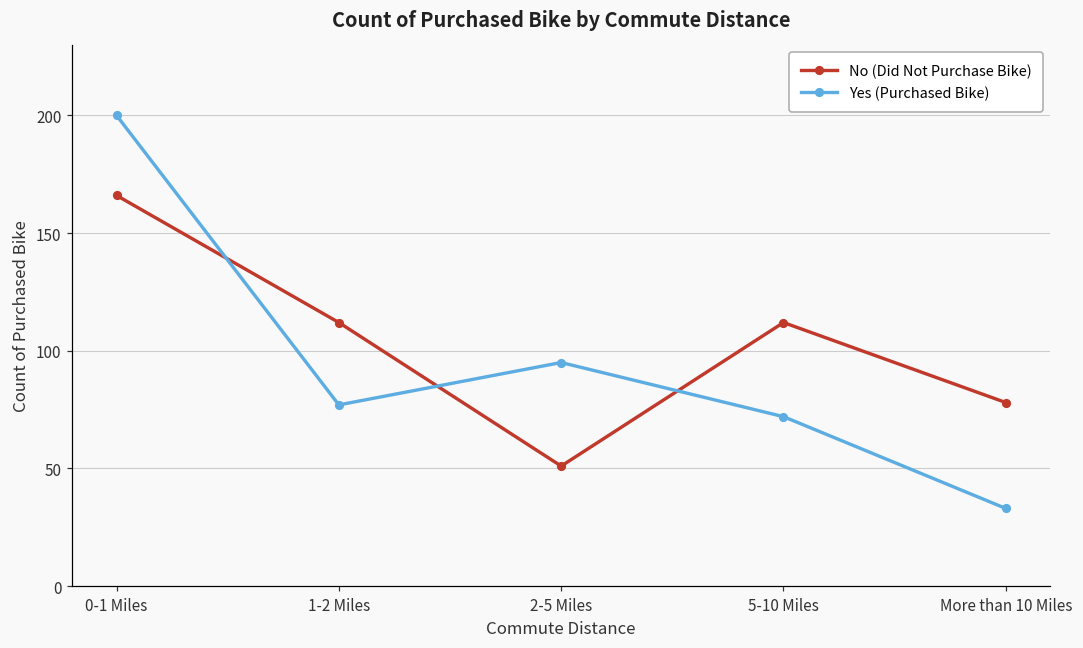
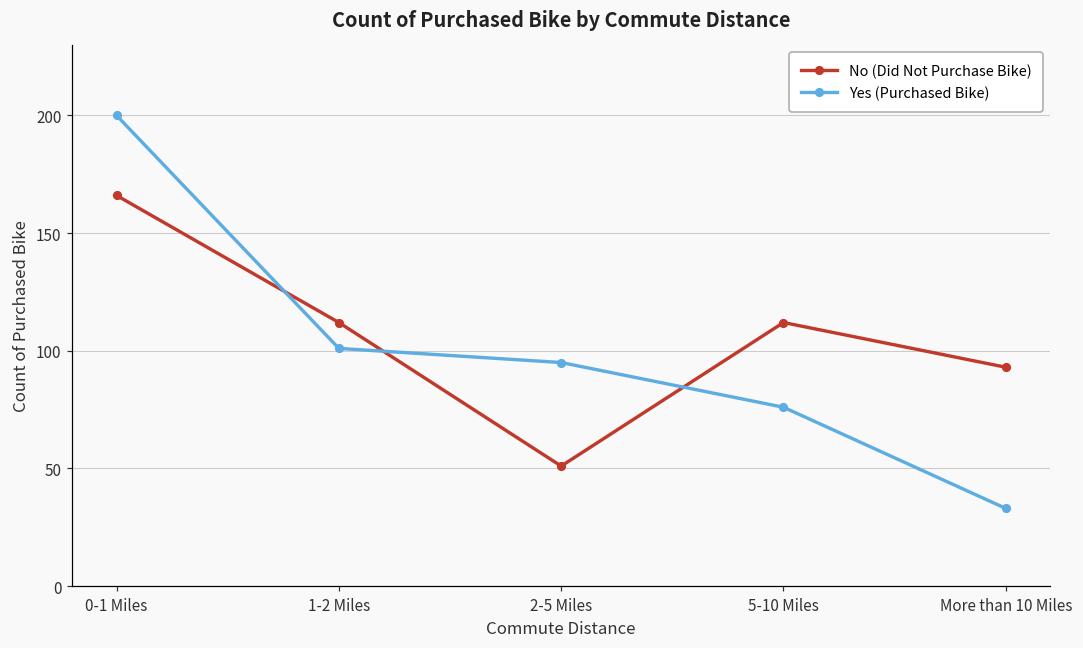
Yes (Purchased Bike), 1-2 Miles: 77 -> 101
Yes (Purchased Bike), 5-10 Miles: 72 -> 76
No (Did Not Purchase Bike), More than 10 Miles: 78 -> 93
